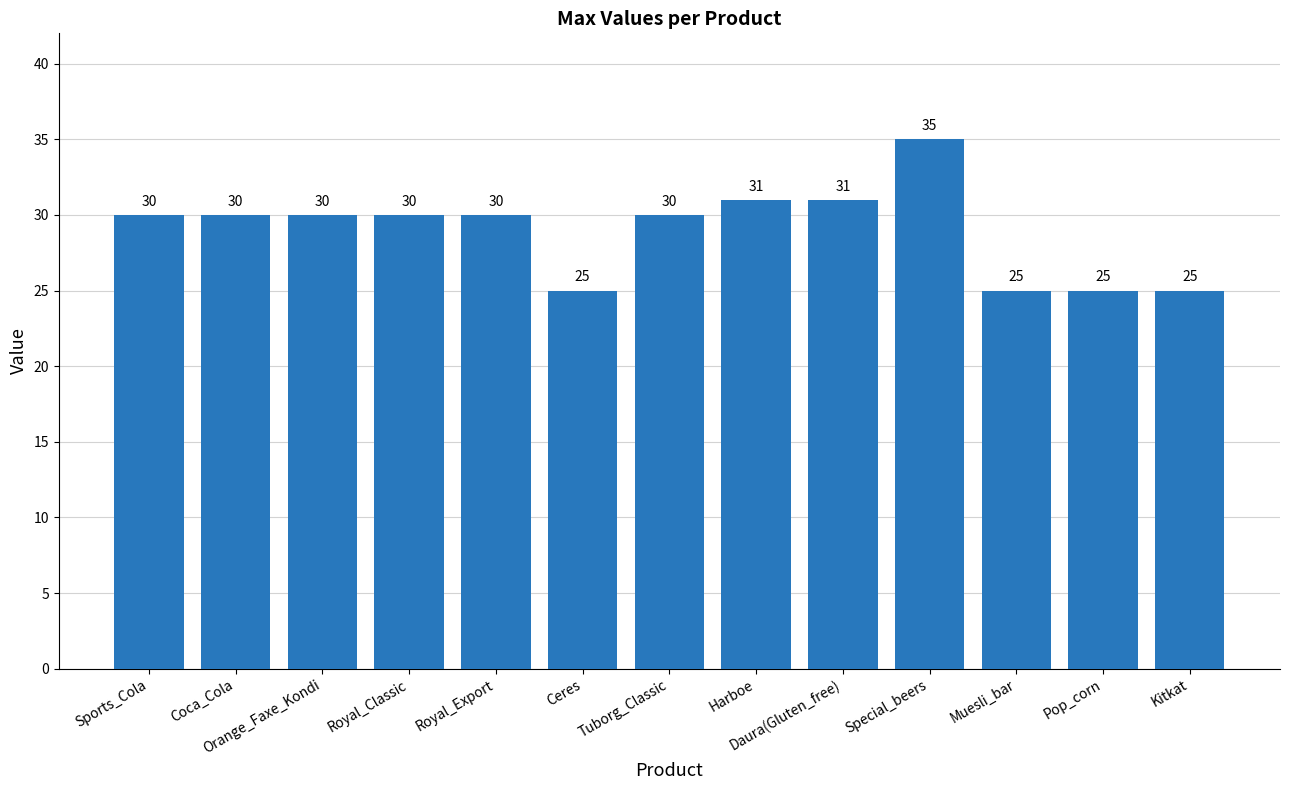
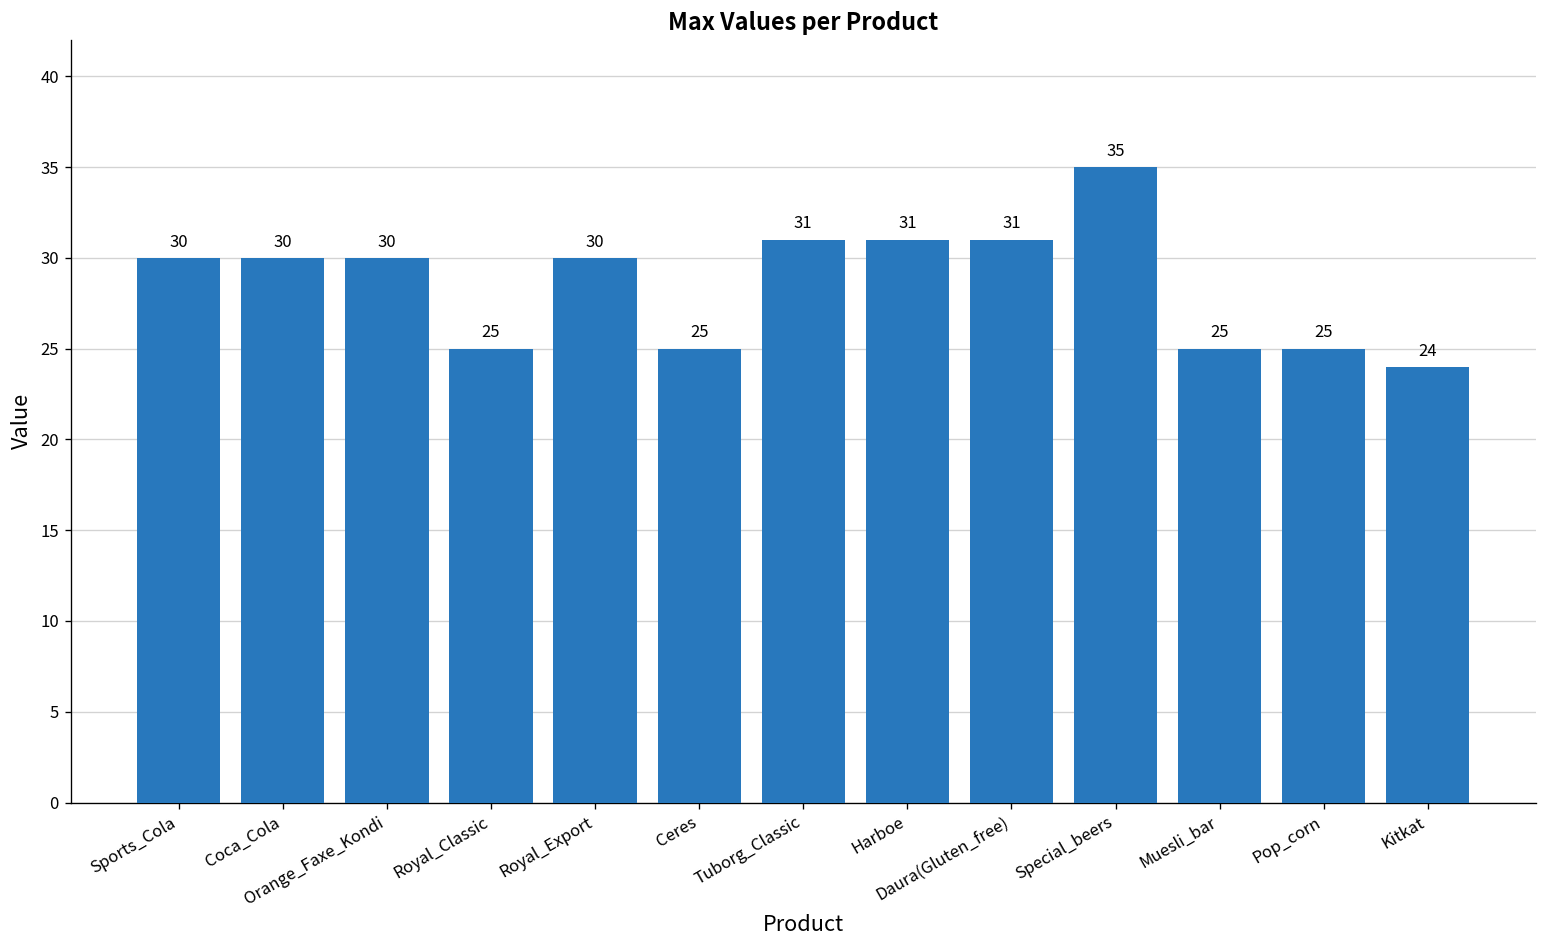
Royal_Classic: 30 -> 25
Tuborg_Classic: 30 -> 31
Kitkat: 25 -> 24
